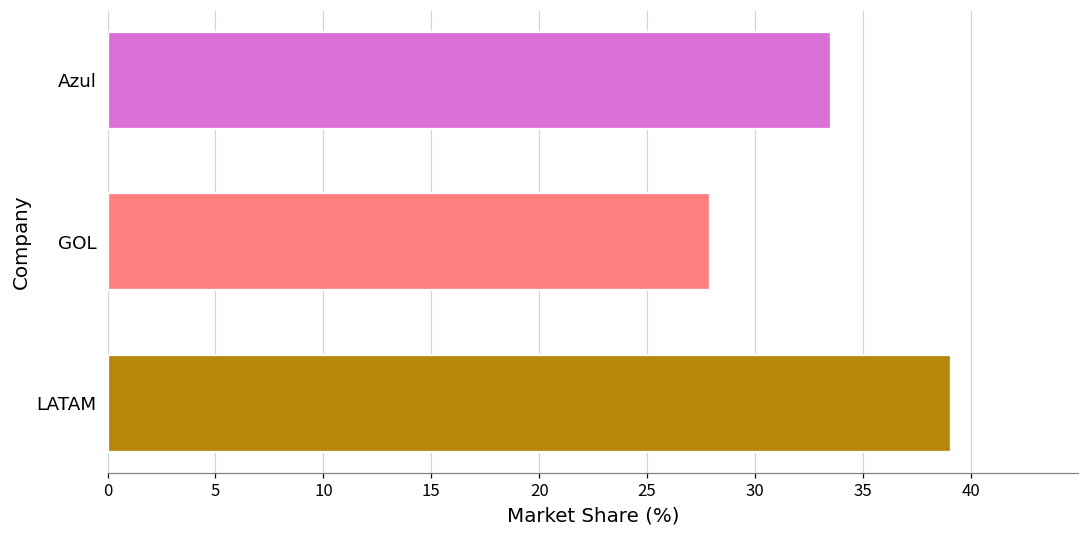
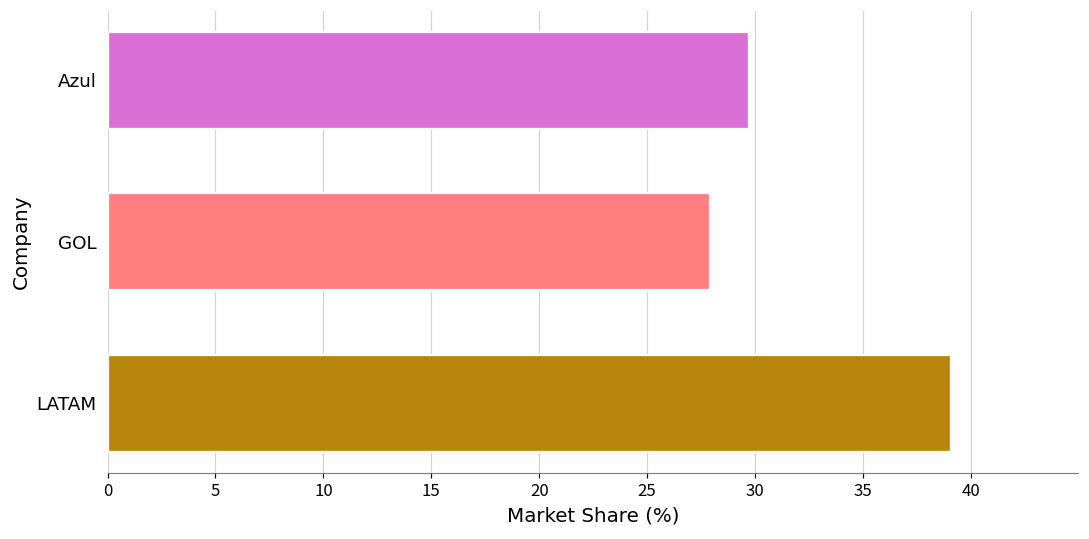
Azul: 33.5 -> 29.7
